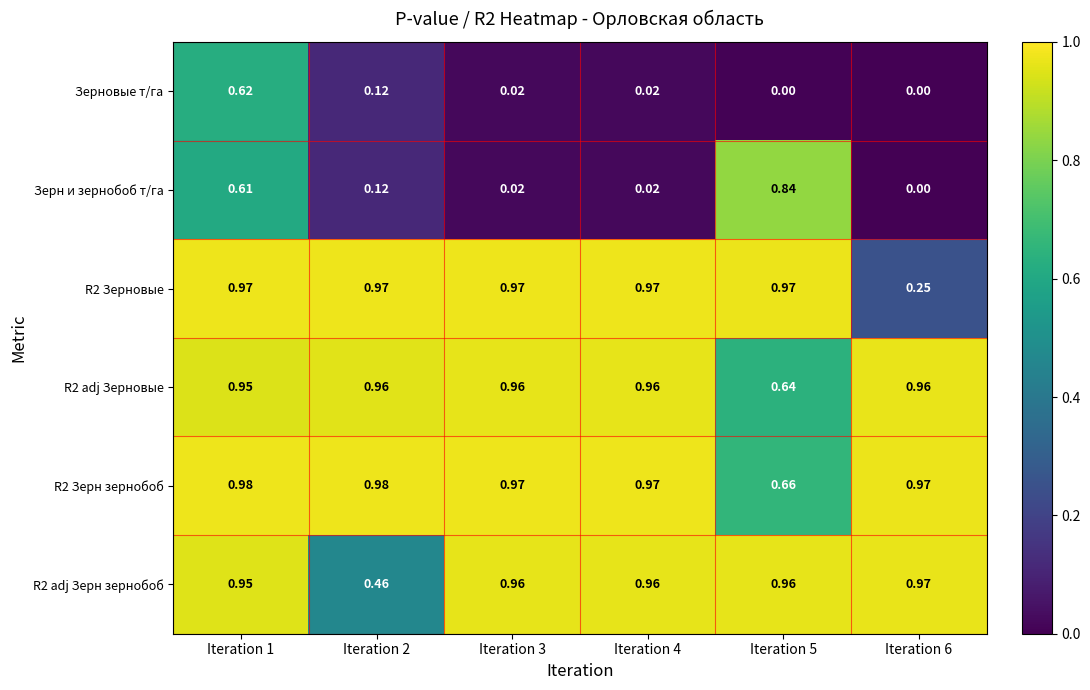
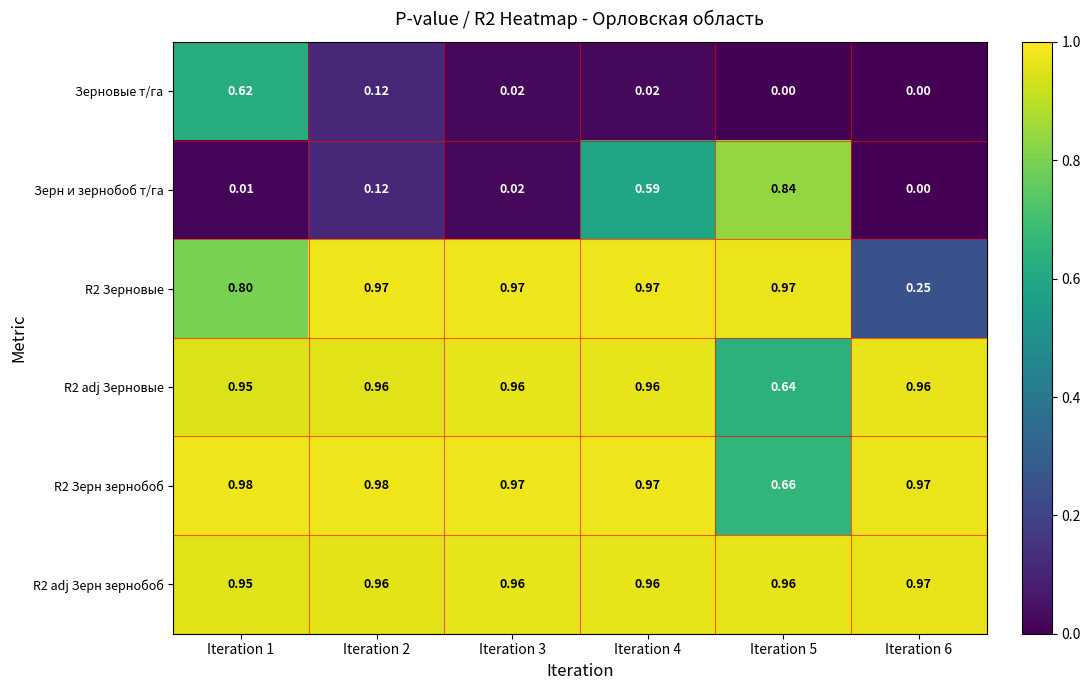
Зерн и зернобоб т/га, Iteration 1: 0.61 -> 0.01
Зерн и зернобоб т/га, Iteration 4: 0.02 -> 0.59
R2 Зерновые, Iteration 1: 0.97 -> 0.80
R2 adj Зерн зернобоб, Iteration 2: 0.46 -> 0.96
